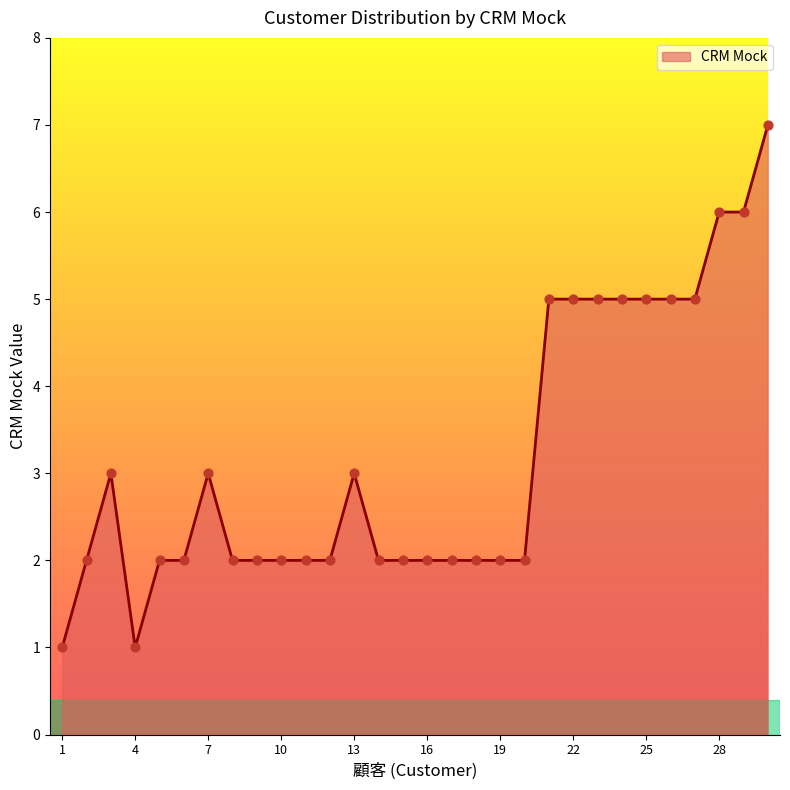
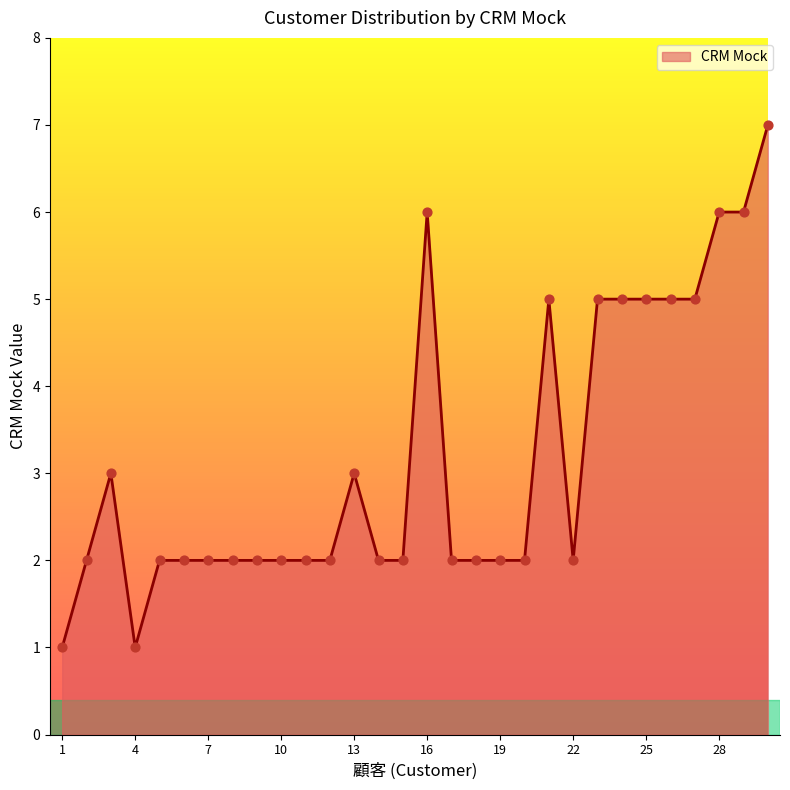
7: 3 -> 2
16: 2 -> 6
22: 5 -> 2
